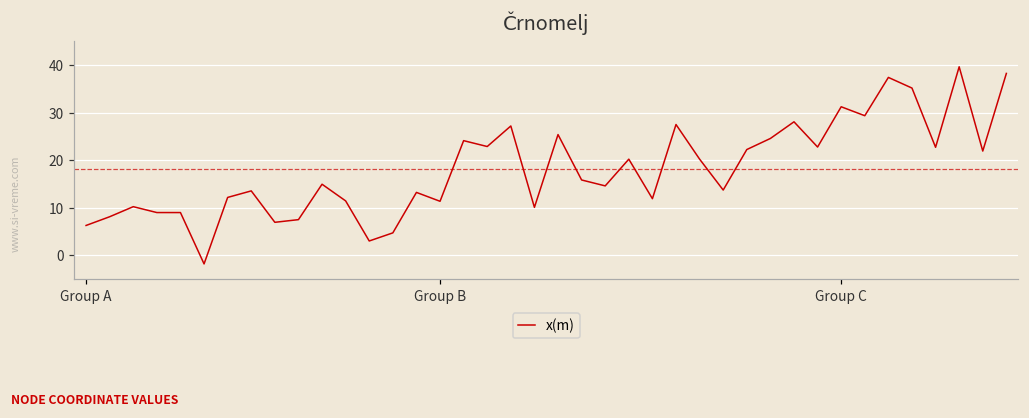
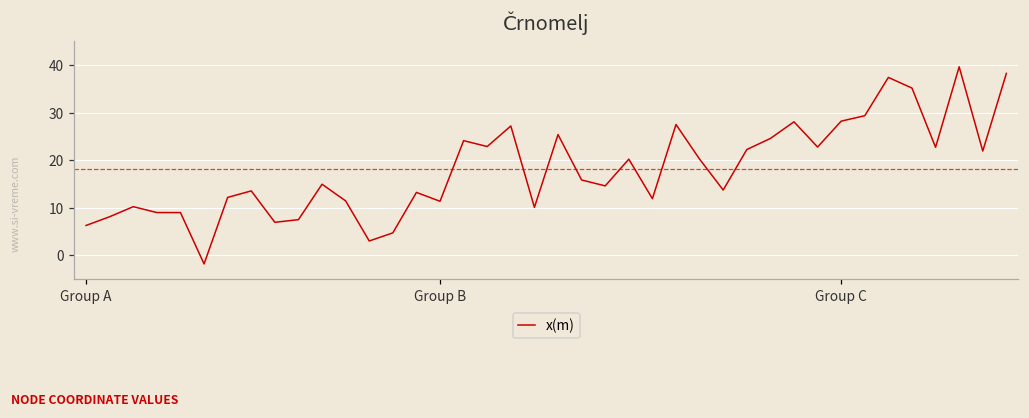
Group C: 31 -> 28
